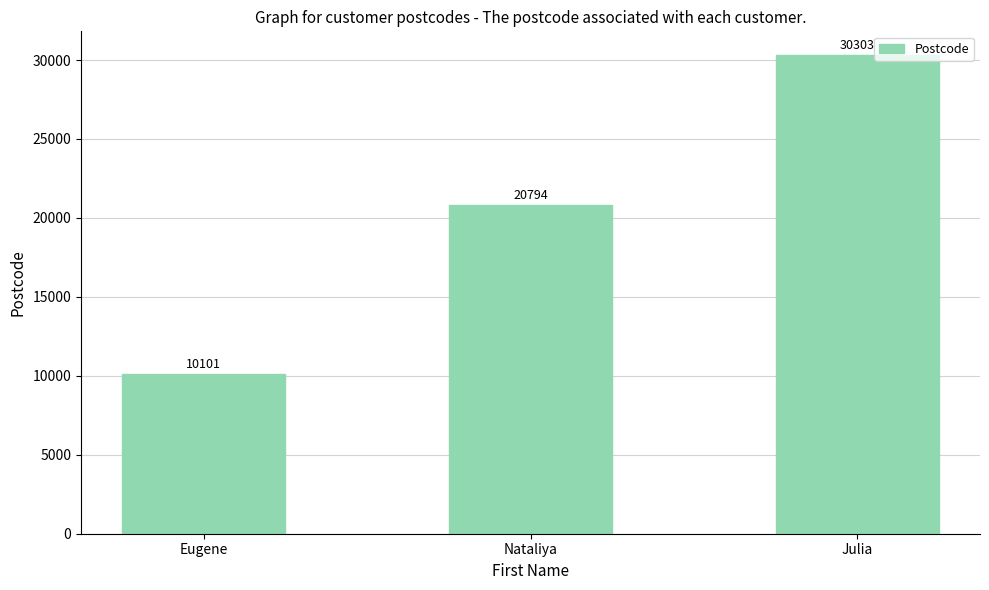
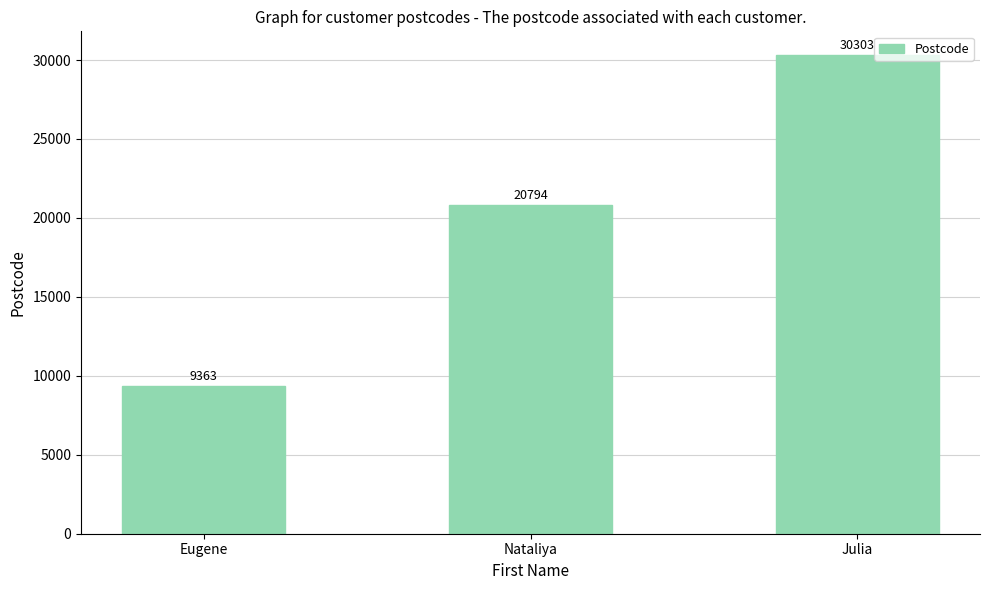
Eugene: 10101 -> 9363
